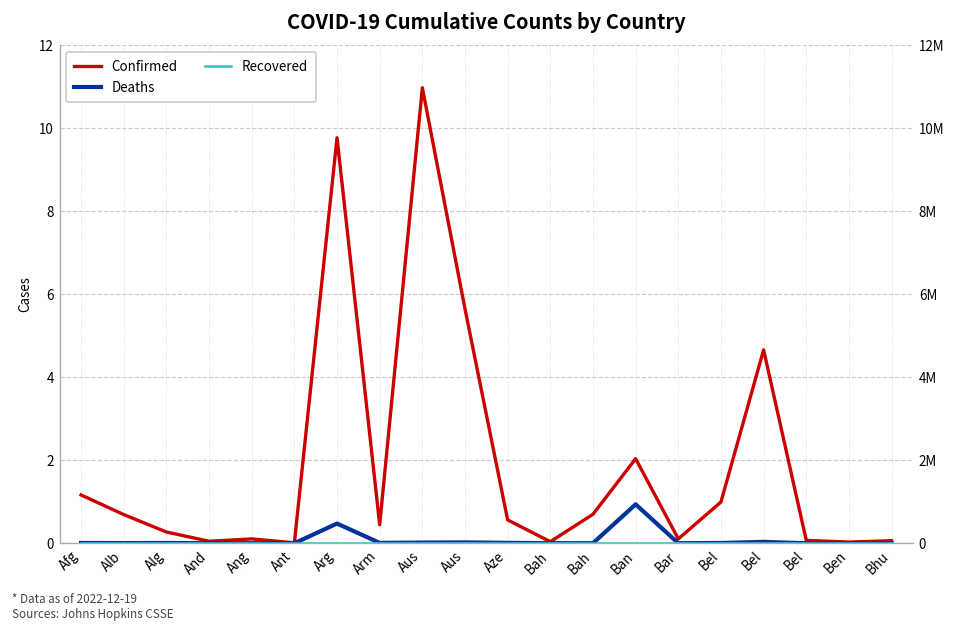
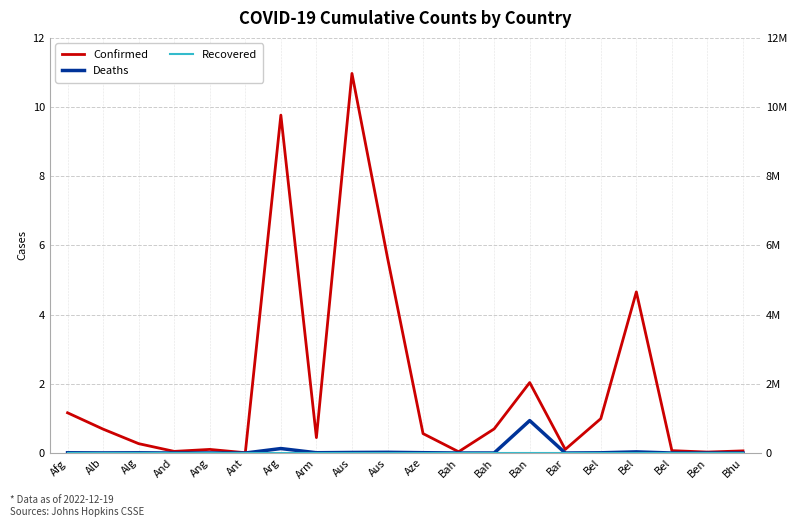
Deaths, Arg: 0.5 -> 0.1
